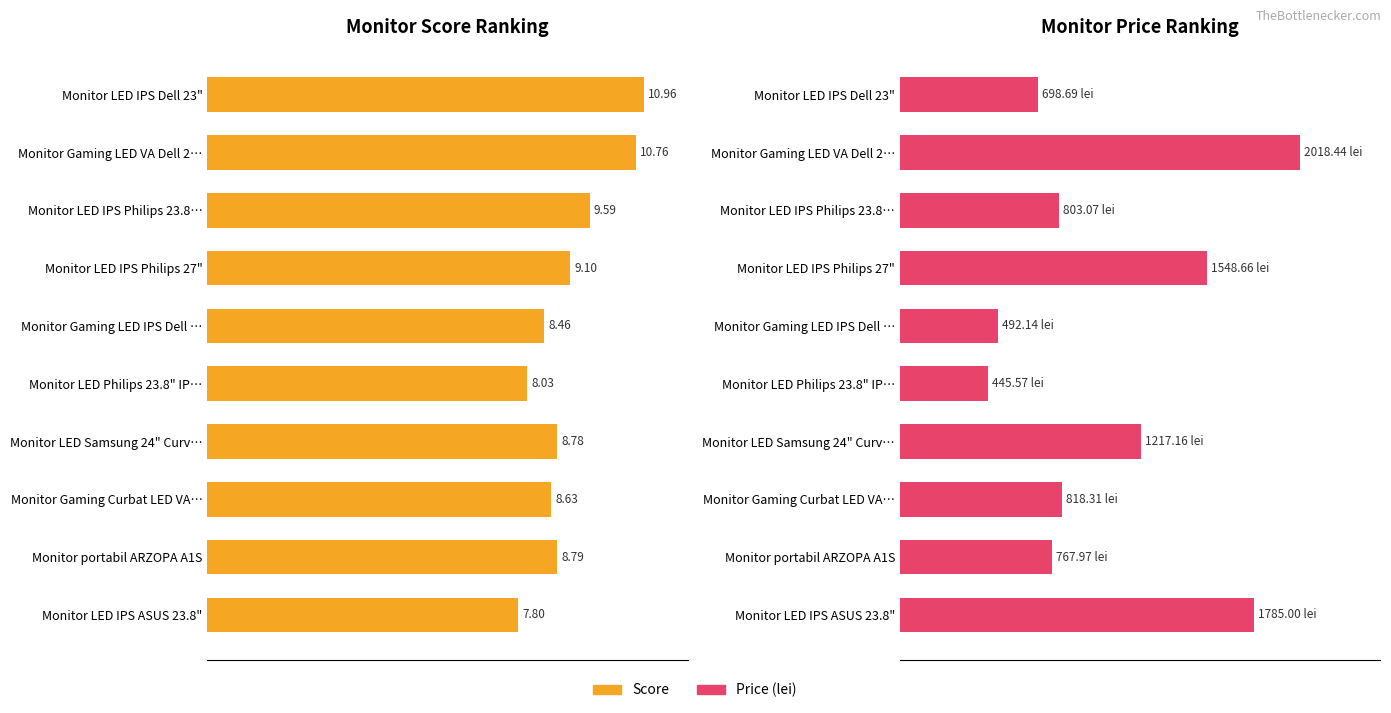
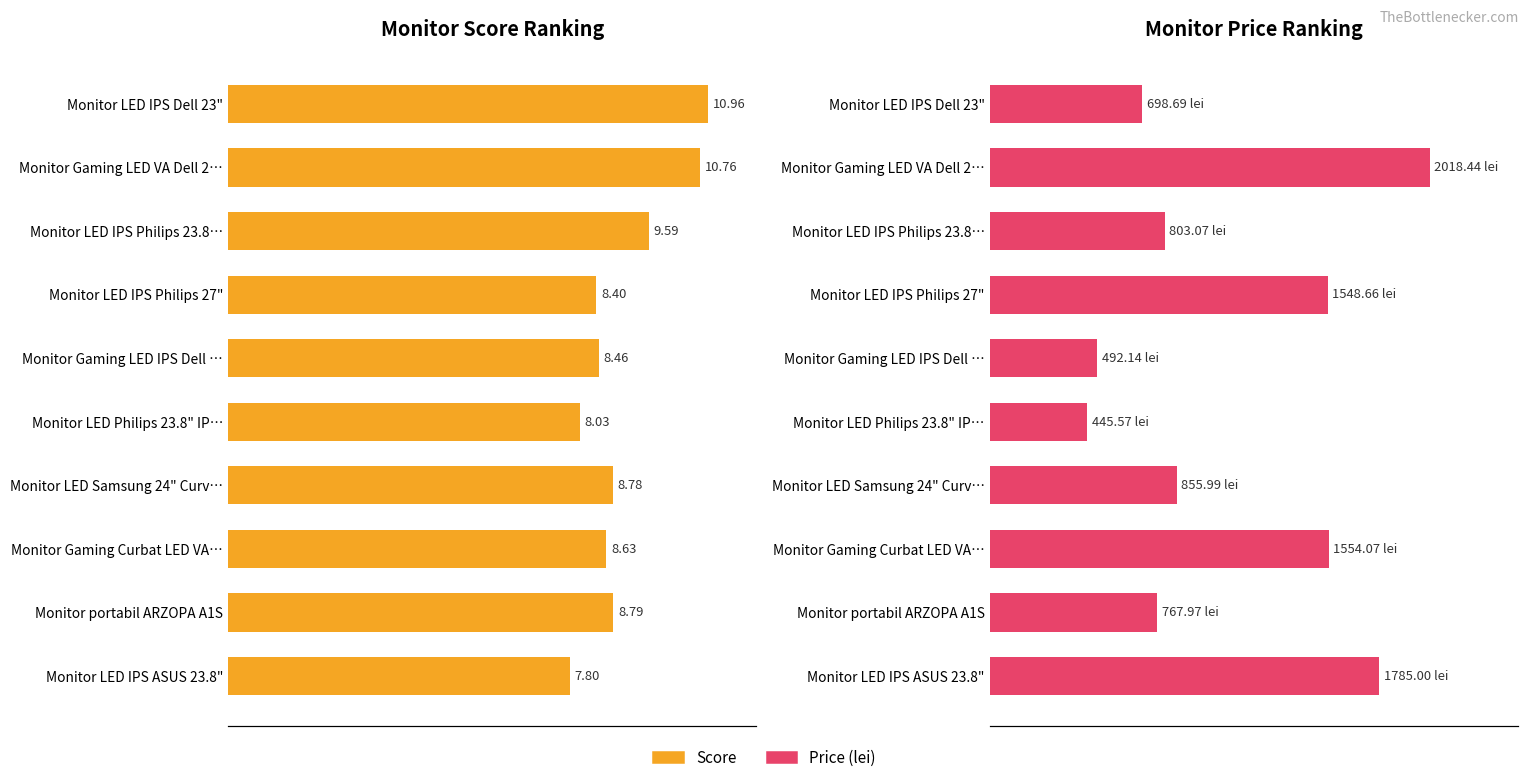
Monitor Score Ranking, Monitor LED IPS Philips 27": 9.10 -> 8.40
Monitor Price Ranking, Monitor LED Samsung 24" Curv…: 1217.16 -> 855.99
Monitor Price Ranking, Monitor Gaming Curbat LED VA…: 818.31 -> 1554.07
